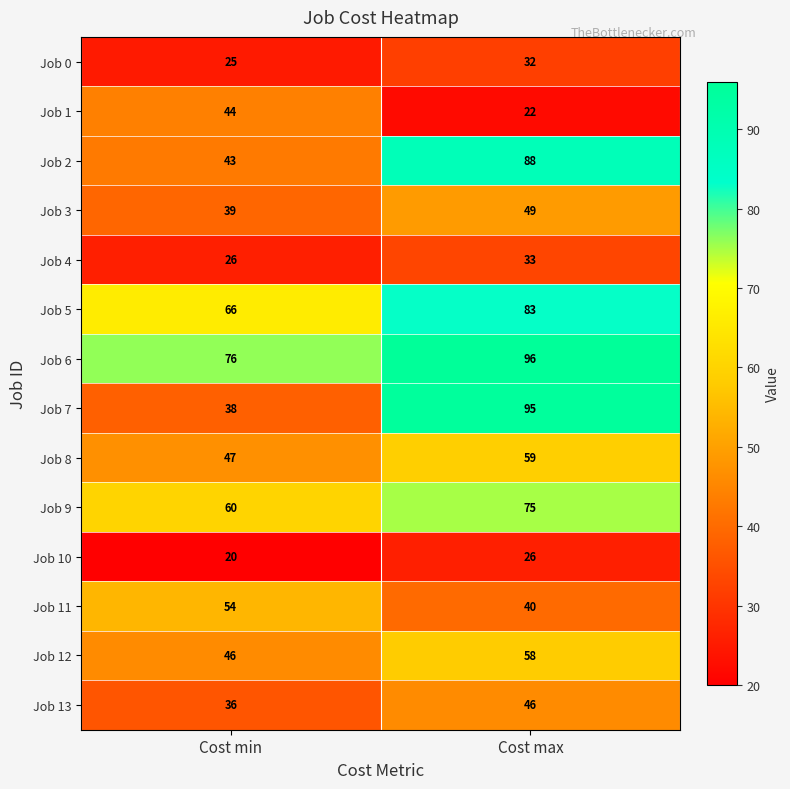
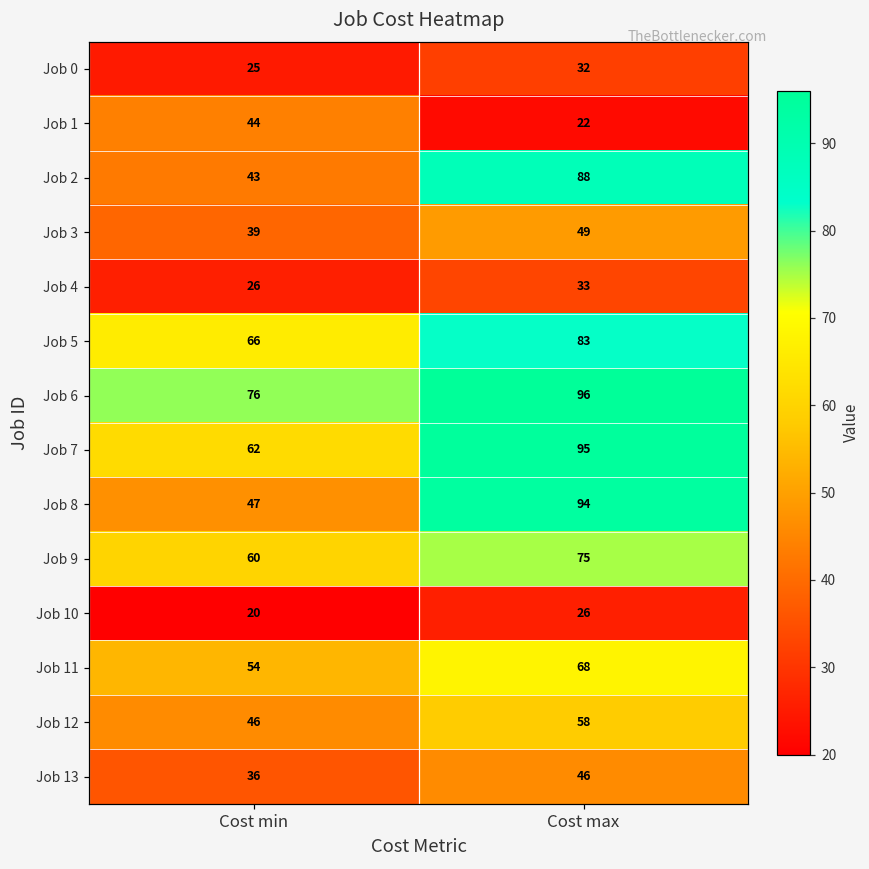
Job 7, Cost min: 38 -> 62
Job 8, Cost max: 59 -> 94
Job 11, Cost max: 40 -> 68
